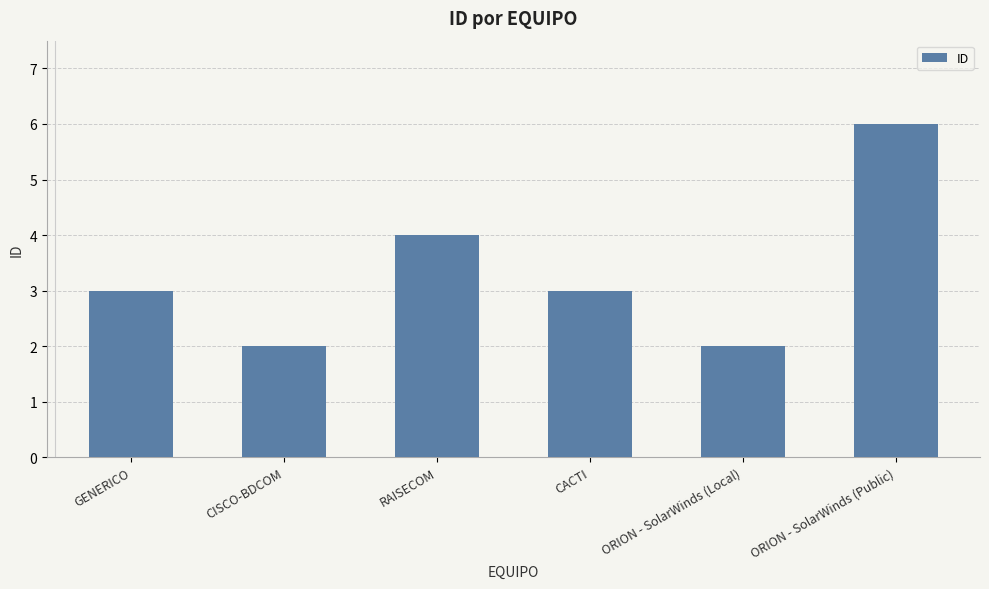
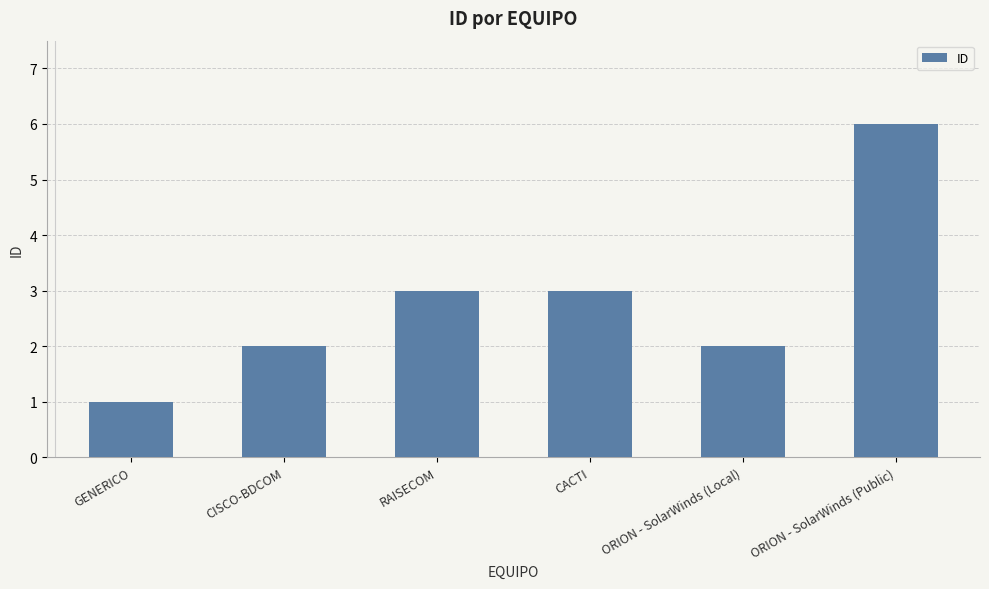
GENERICO: 3 -> 1
RAISECOM: 4 -> 3
